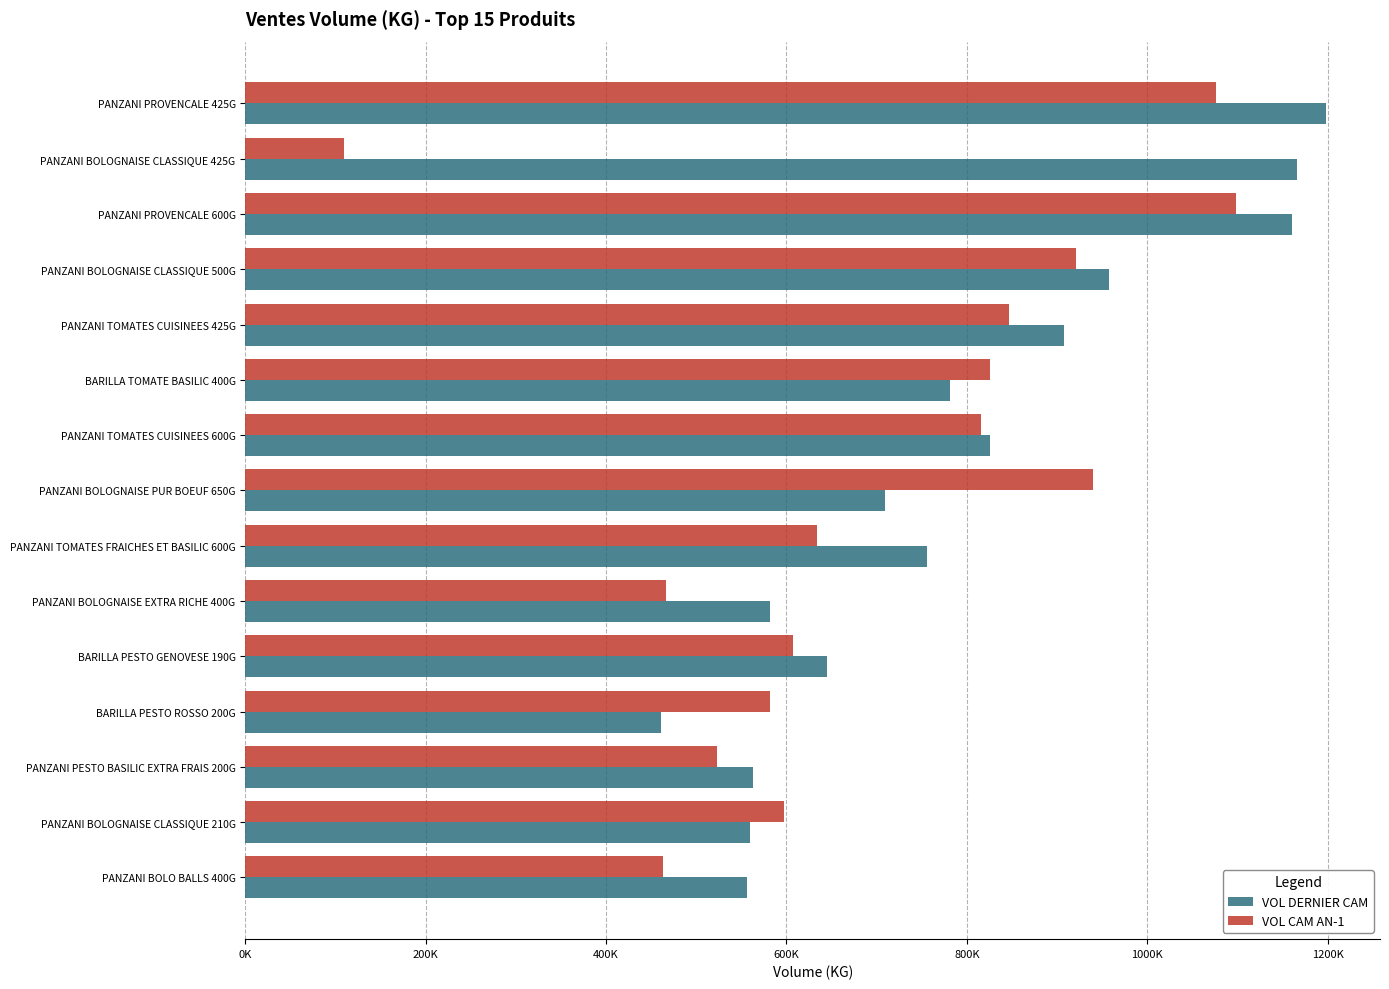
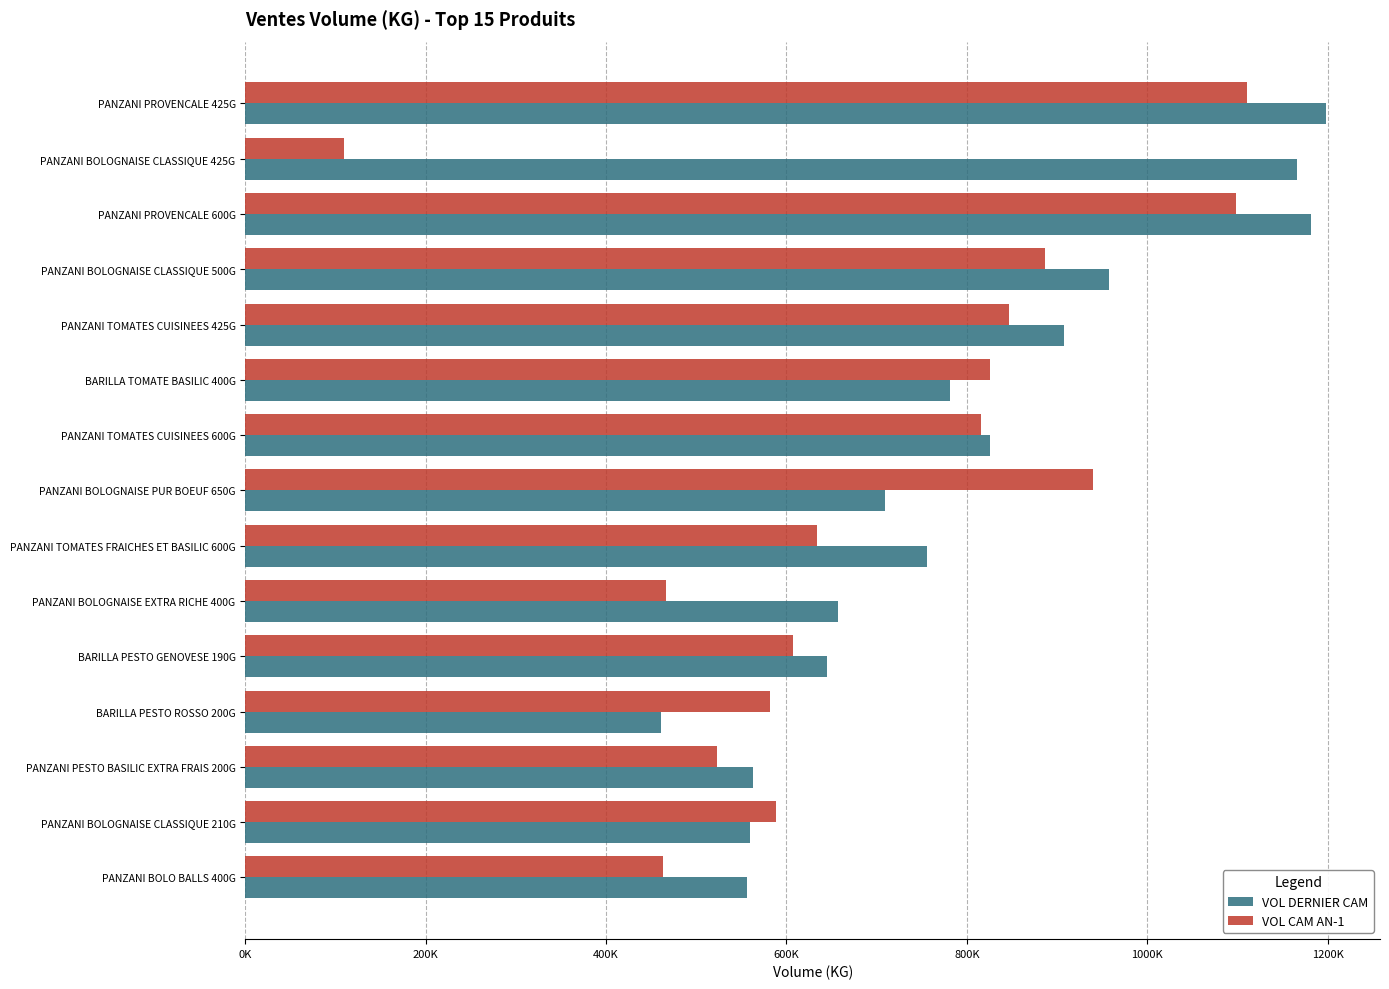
VOL CAM AN-1, PANZANI PROVENCALE 425G: 1080000 -> 1110000
VOL DERNIER CAM, PANZANI PROVENCALE 600G: 1160000 -> 1180000
VOL CAM AN-1, PANZANI BOLOGNAISE CLASSIQUE 500G: 920000 -> 890000
VOL DERNIER CAM, PANZANI BOLOGNAISE EXTRA RICHE 400G: 580000 -> 660000
VOL CAM AN-1, PANZANI BOLOGNAISE CLASSIQUE 210G: 600000 -> 590000
